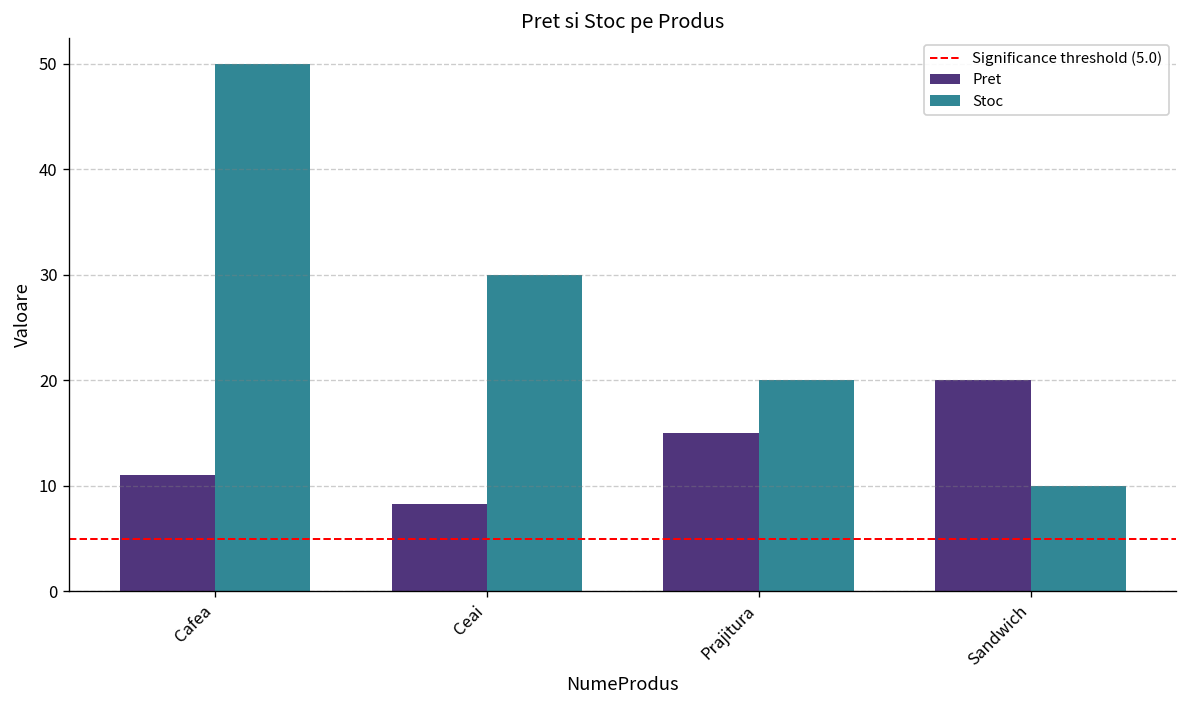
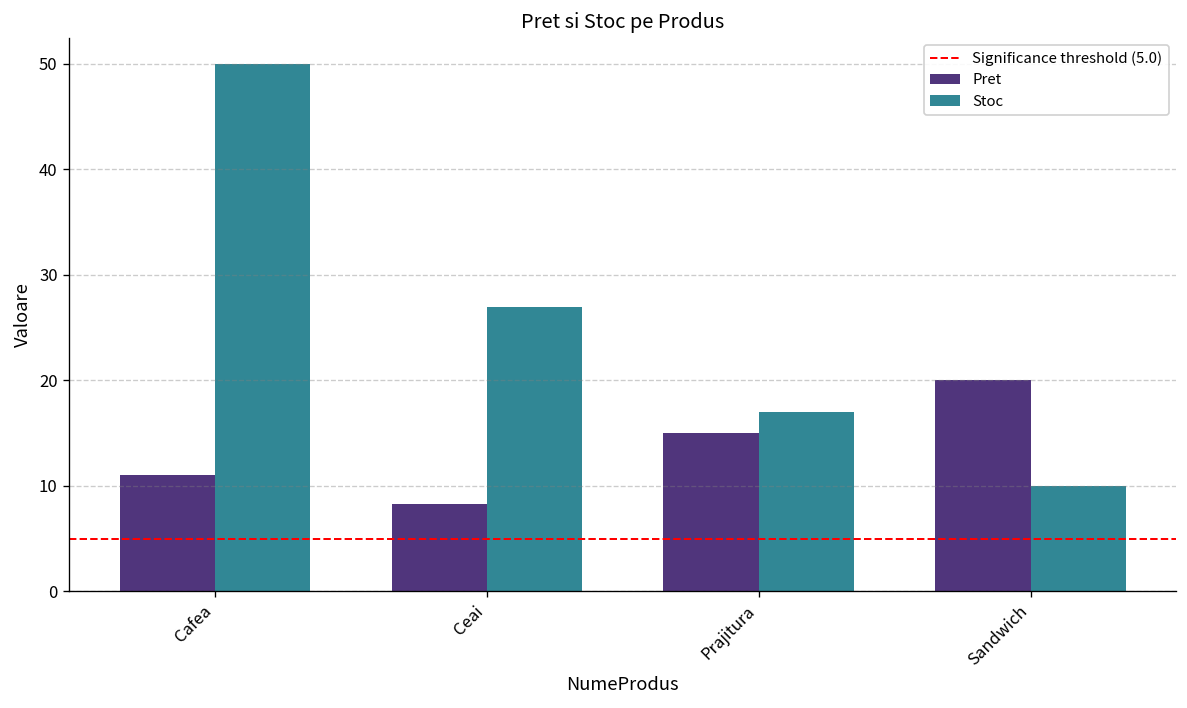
Stoc, Ceai: 30 -> 27
Stoc, Prajitura: 20 -> 17
